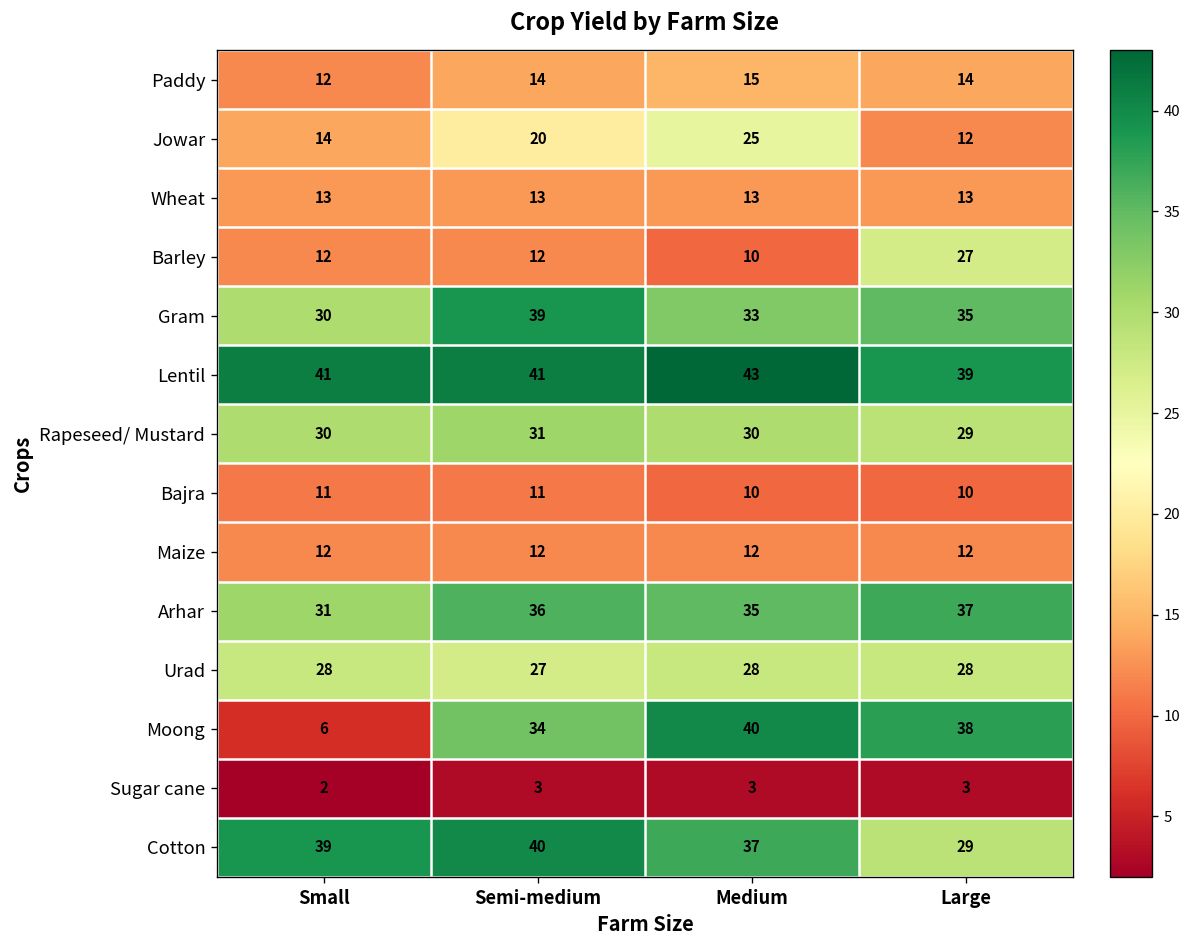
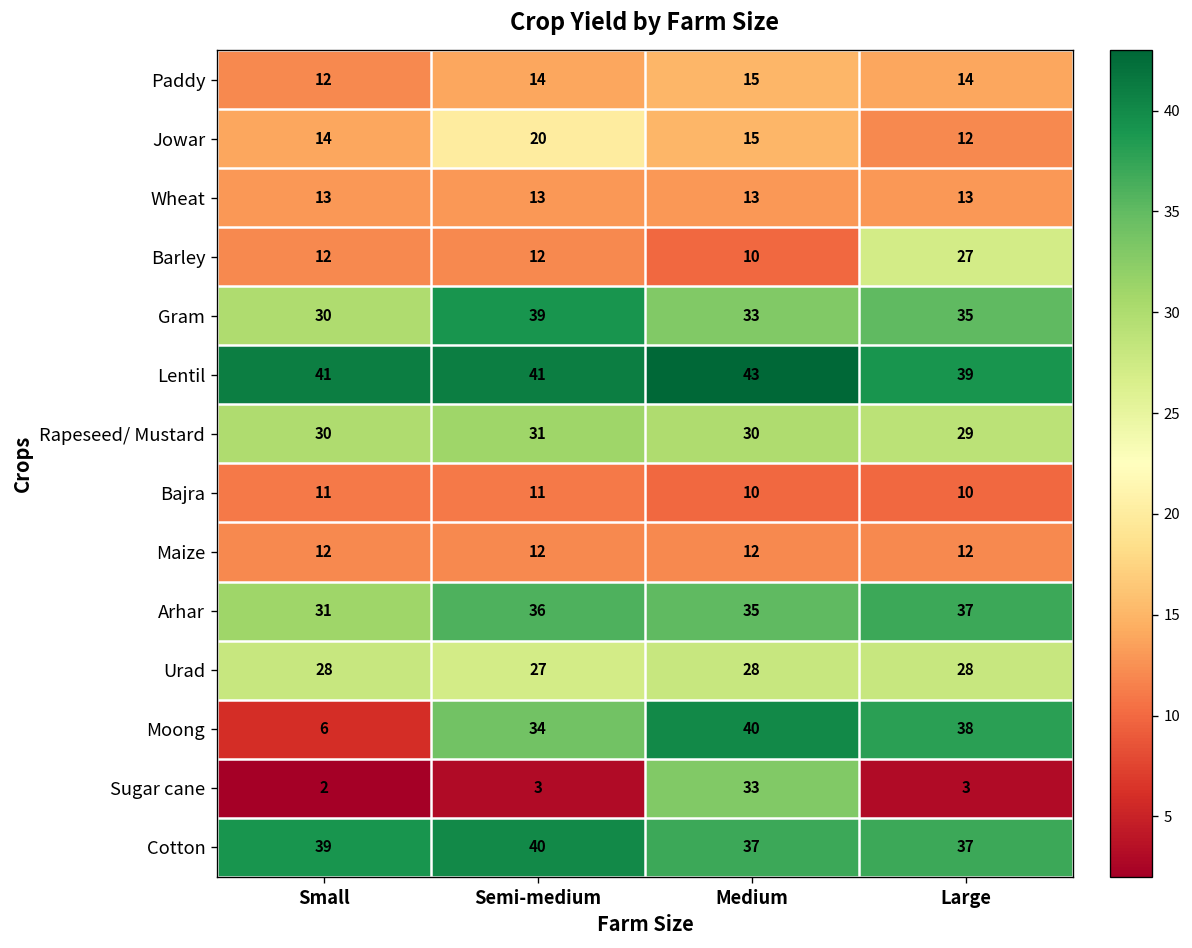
Jowar, Medium: 25 -> 15
Sugar cane, Medium: 3 -> 33
Cotton, Large: 29 -> 37
